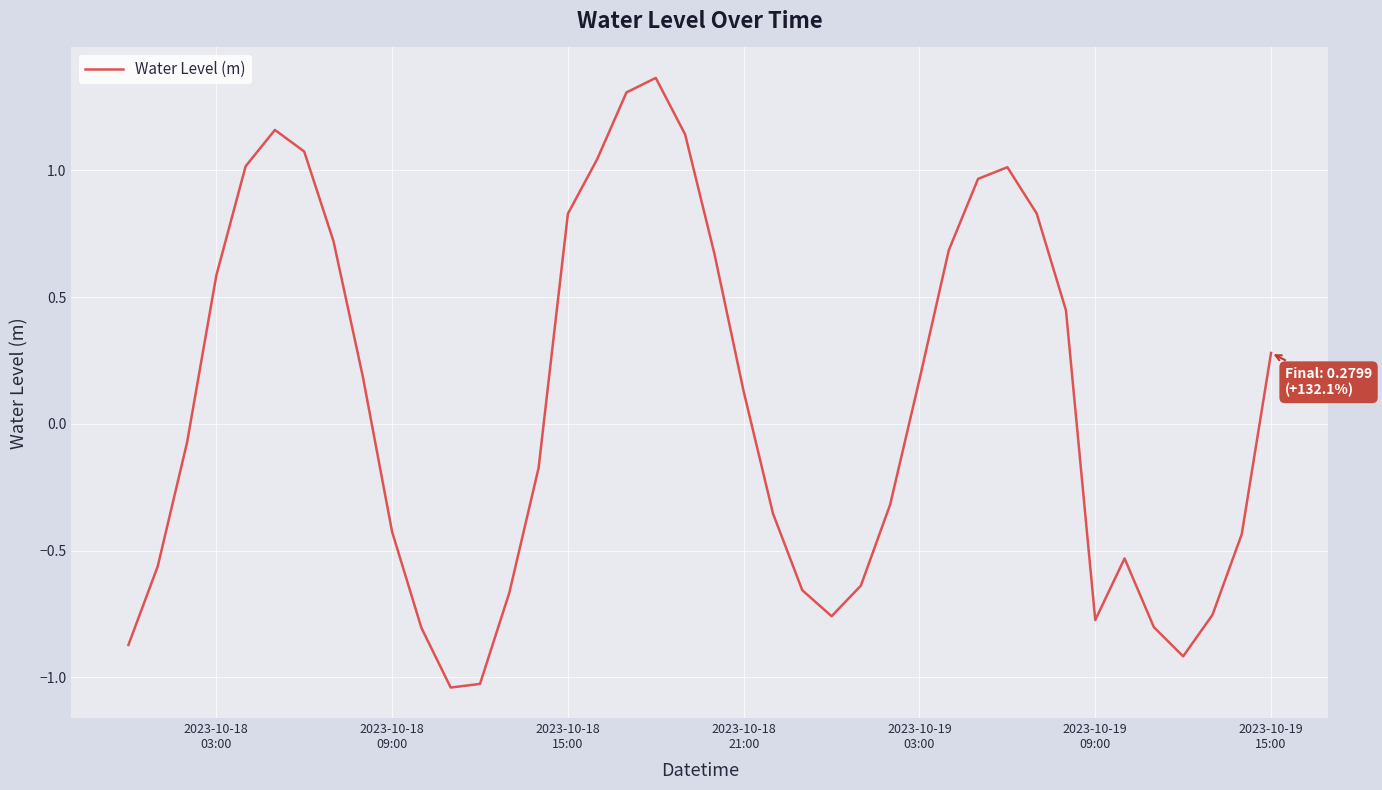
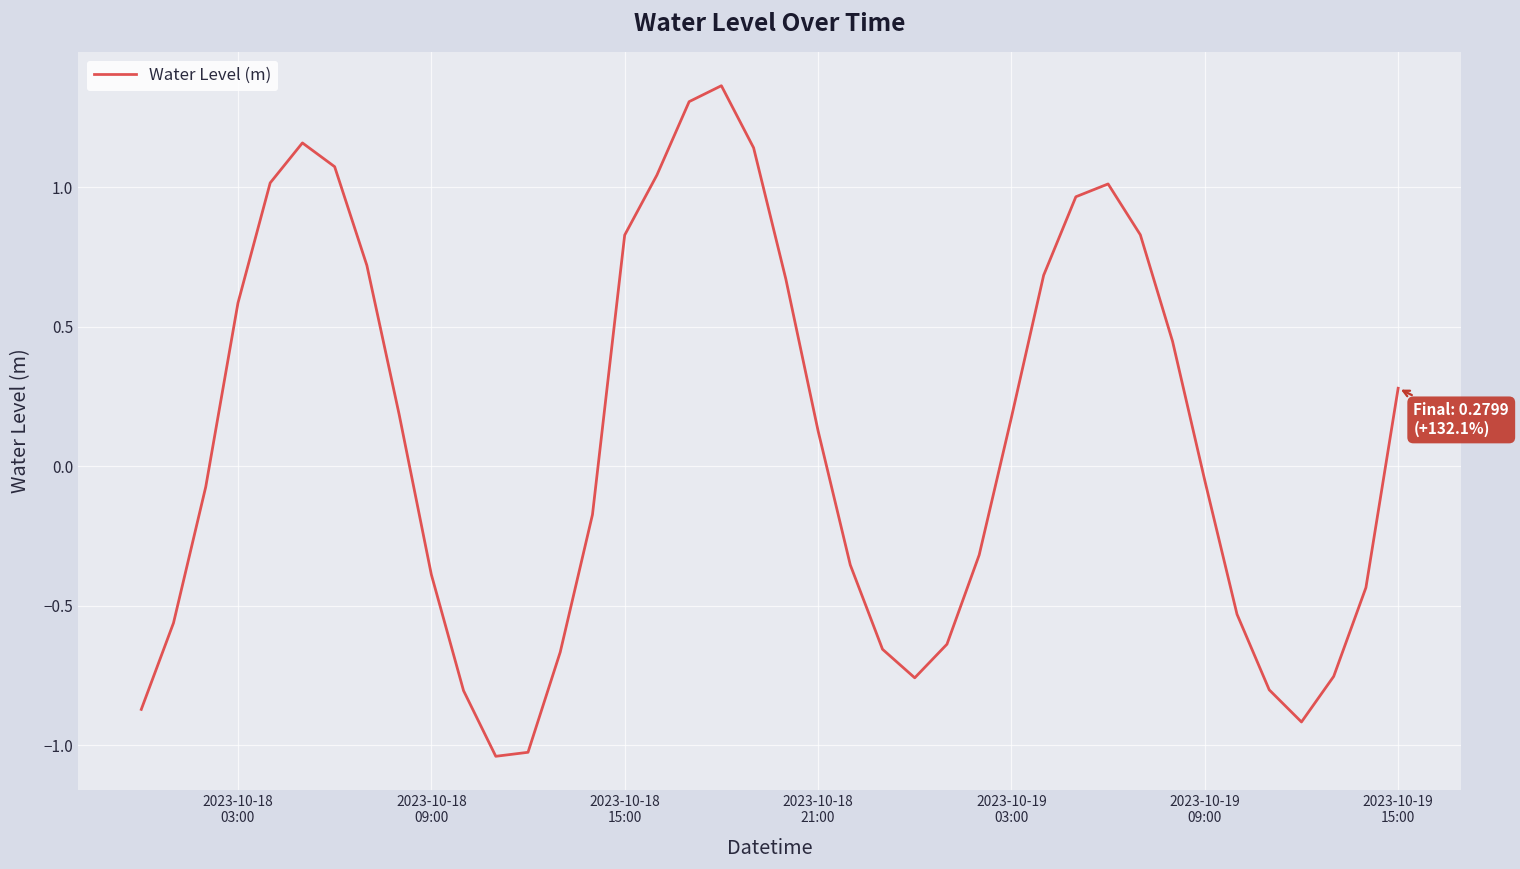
2023-10-18 09:00: -0.43 -> -0.39
2023-10-19 09:00: -0.77 -> -0.05
